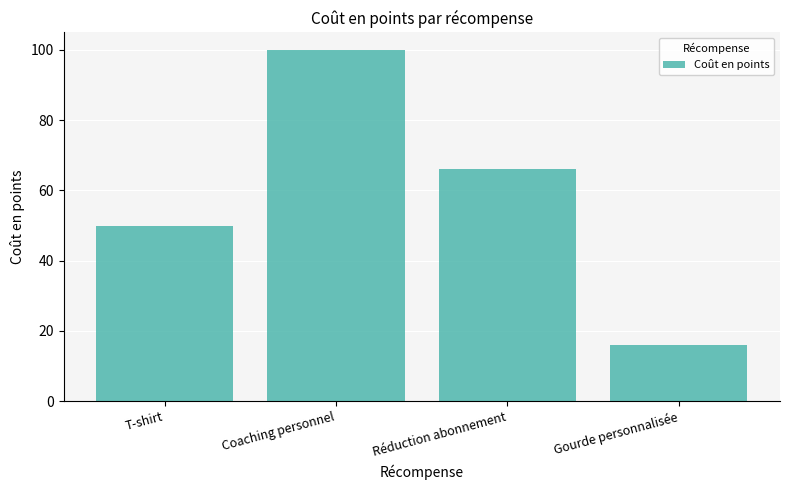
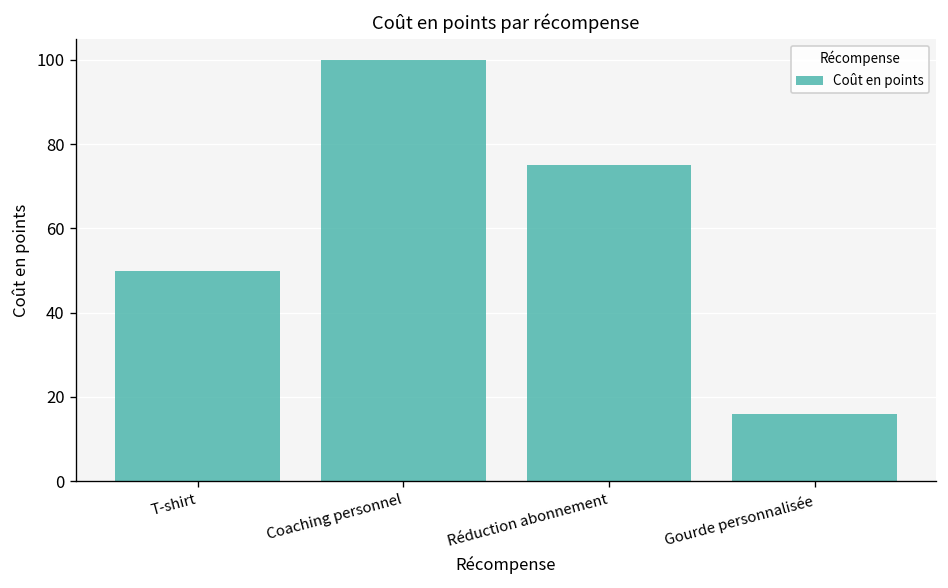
Réduction abonnement: 66 -> 75
